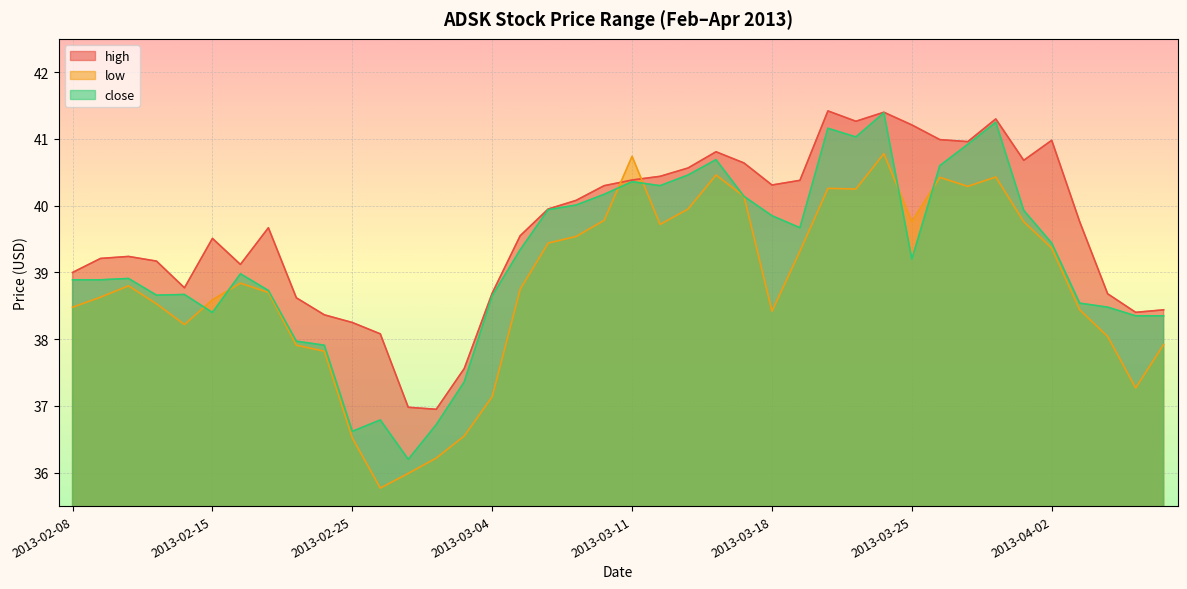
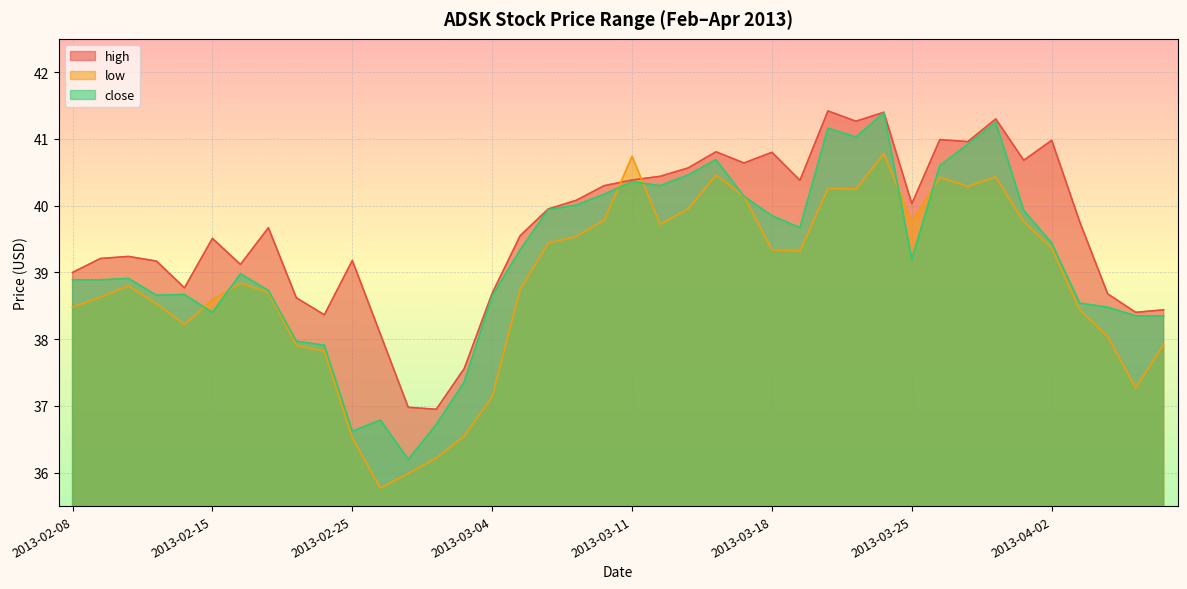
high, 2013-02-25: 38.3 -> 39.2
high, 2013-03-18: 40.3 -> 40.8
low, 2013-03-18: 38.4 -> 39.3
high, 2013-03-25: 41.2 -> 40.0
